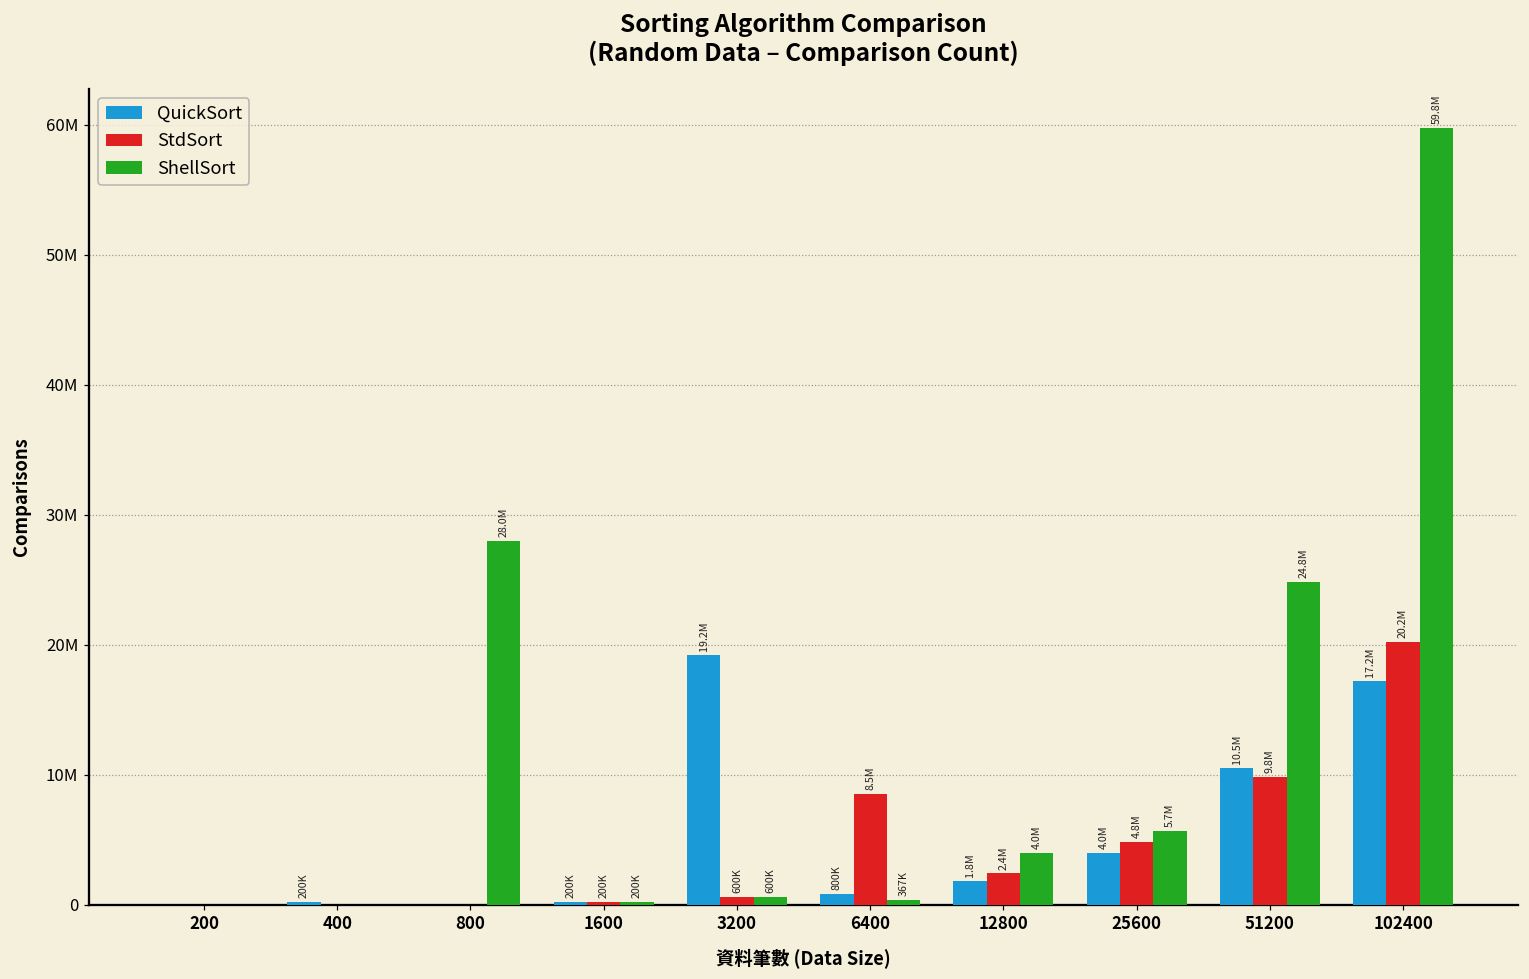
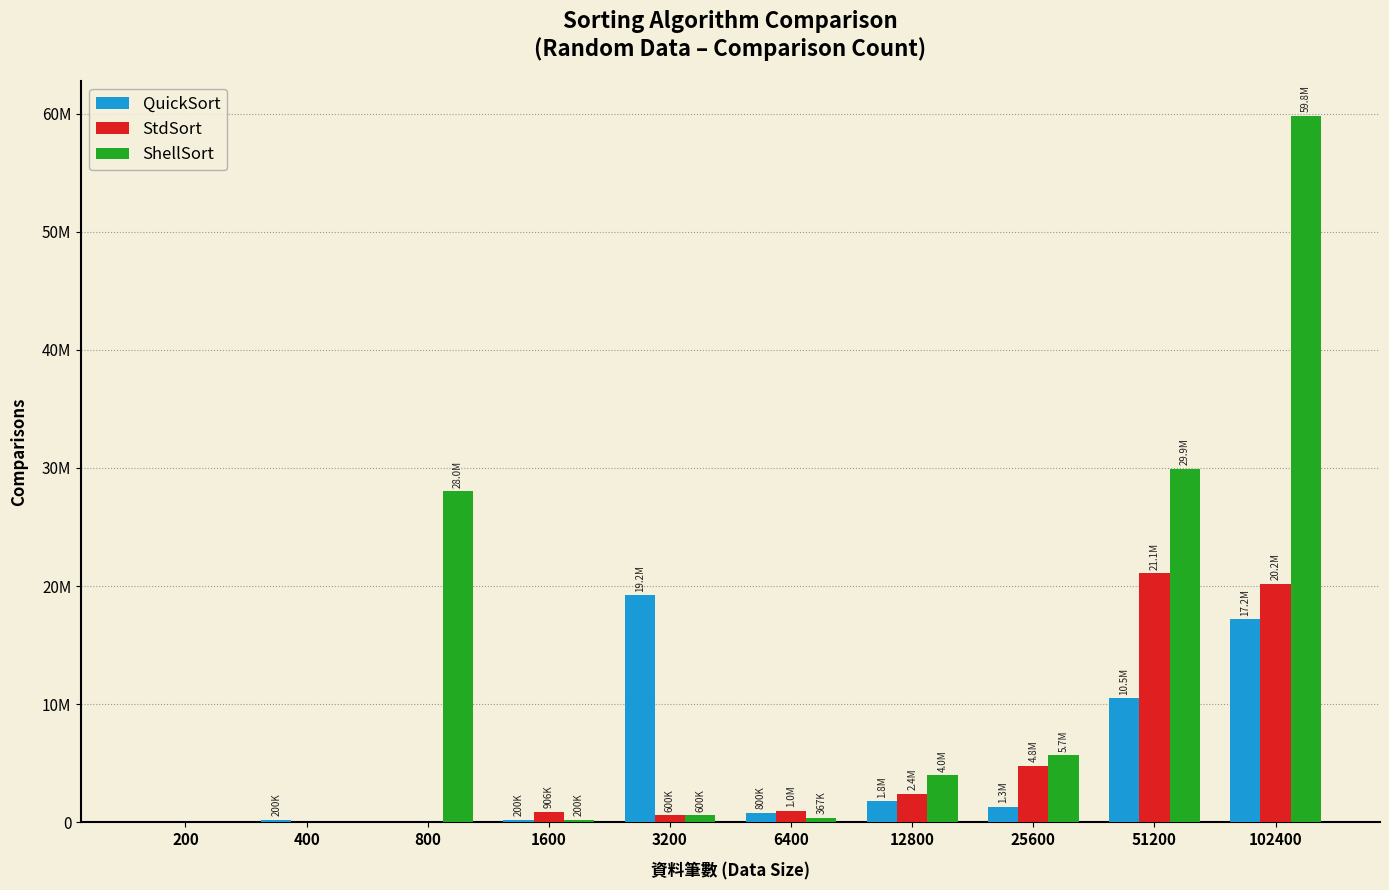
StdSort, 1600: 200K -> 906K
StdSort, 6400: 8.5M -> 1.0M
QuickSort, 25600: 4.0M -> 1.3M
StdSort, 51200: 9.8M -> 21.1M
ShellSort, 51200: 24.8M -> 29.9M
